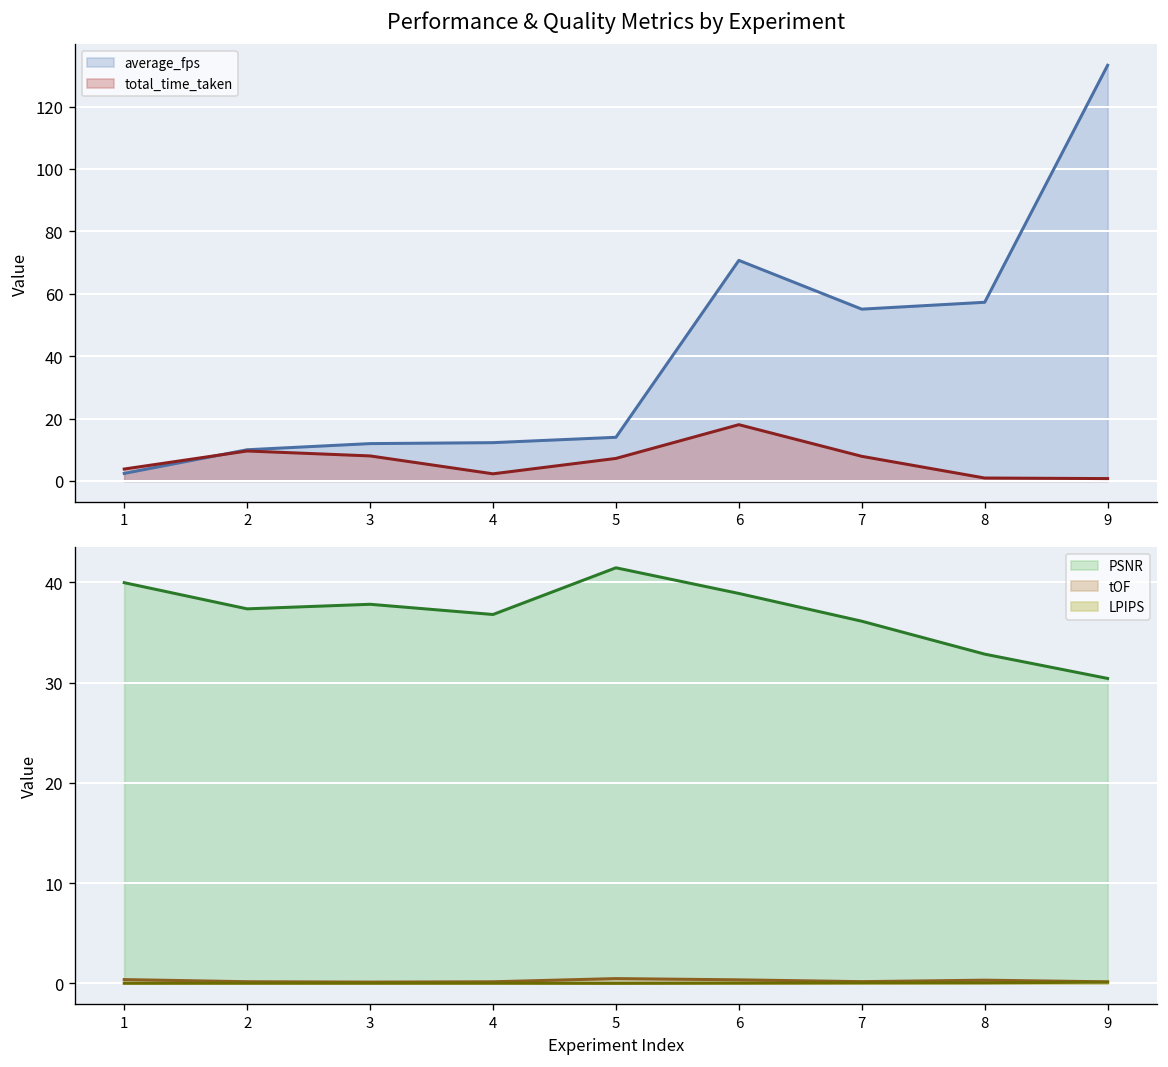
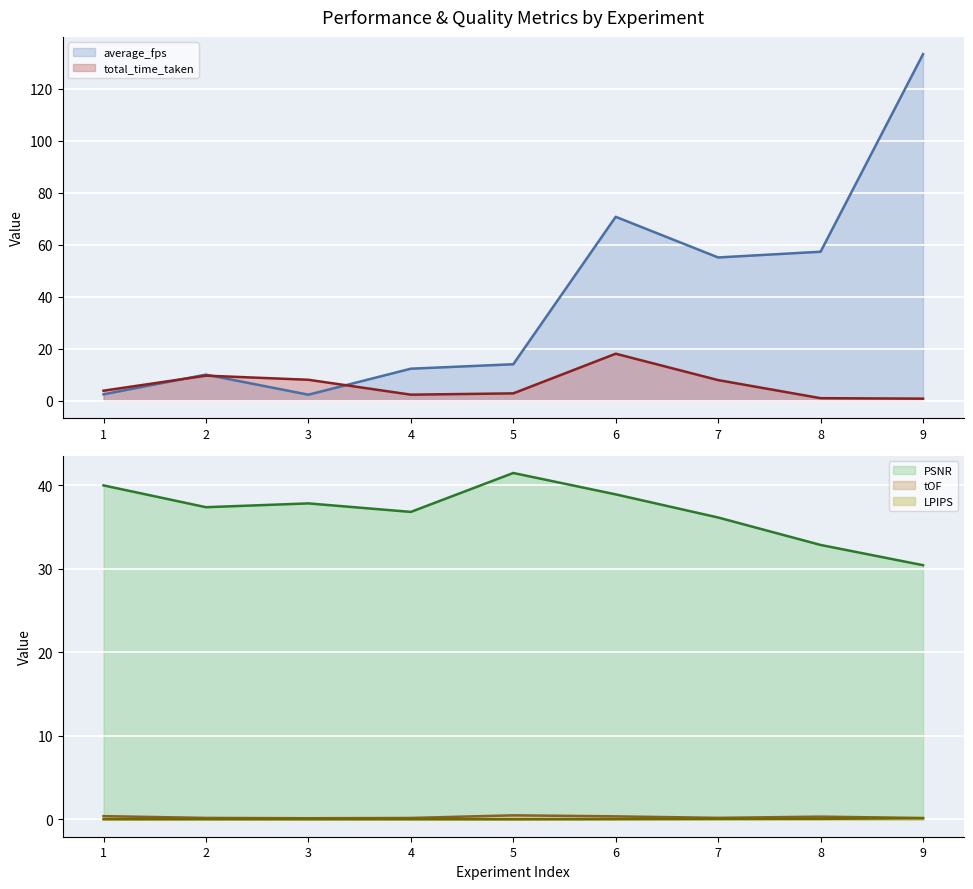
Performance & Quality Metrics by Experiment, average_fps, 3: 12 -> 2
Performance & Quality Metrics by Experiment, total_time_taken, 5: 7 -> 3
